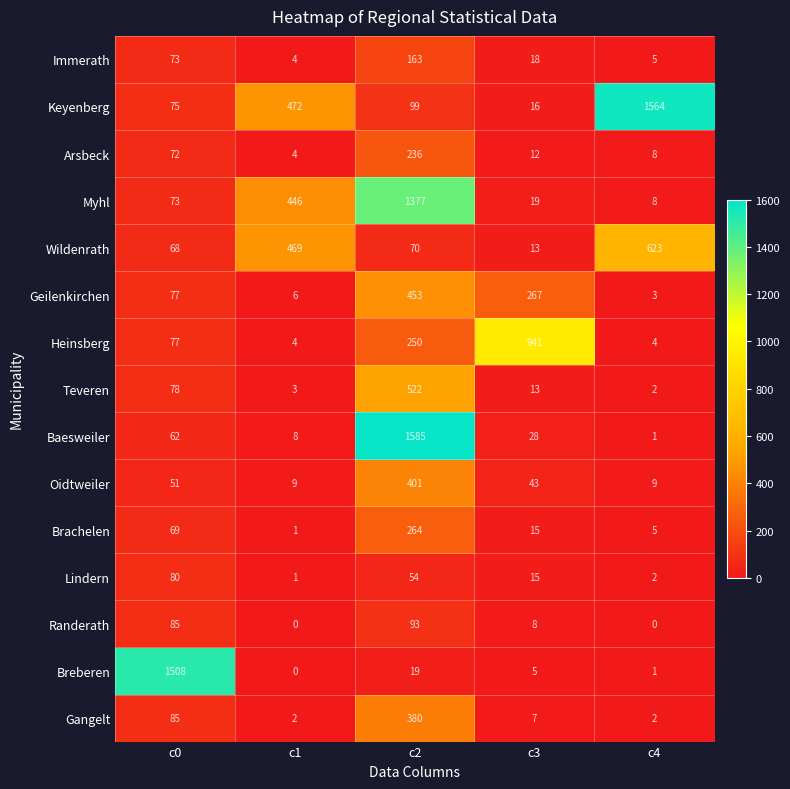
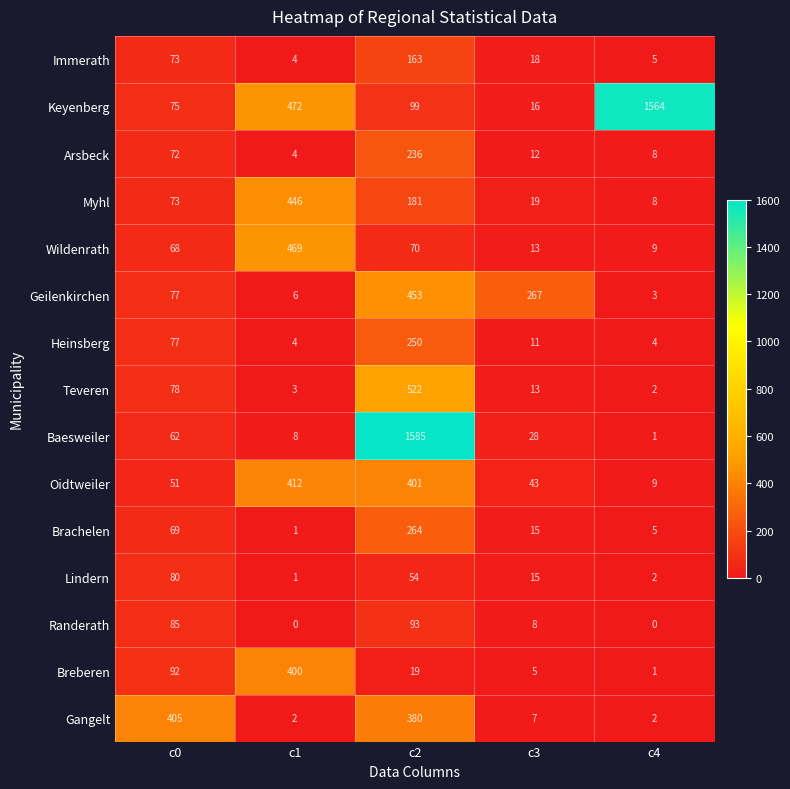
Myhl, c2: 1377 -> 181
Wildenrath, c4: 623 -> 9
Heinsberg, c3: 941 -> 11
Oidtweiler, c1: 9 -> 412
Breberen, c0: 1508 -> 92
Breberen, c1: 0 -> 400
Gangelt, c0: 85 -> 405
